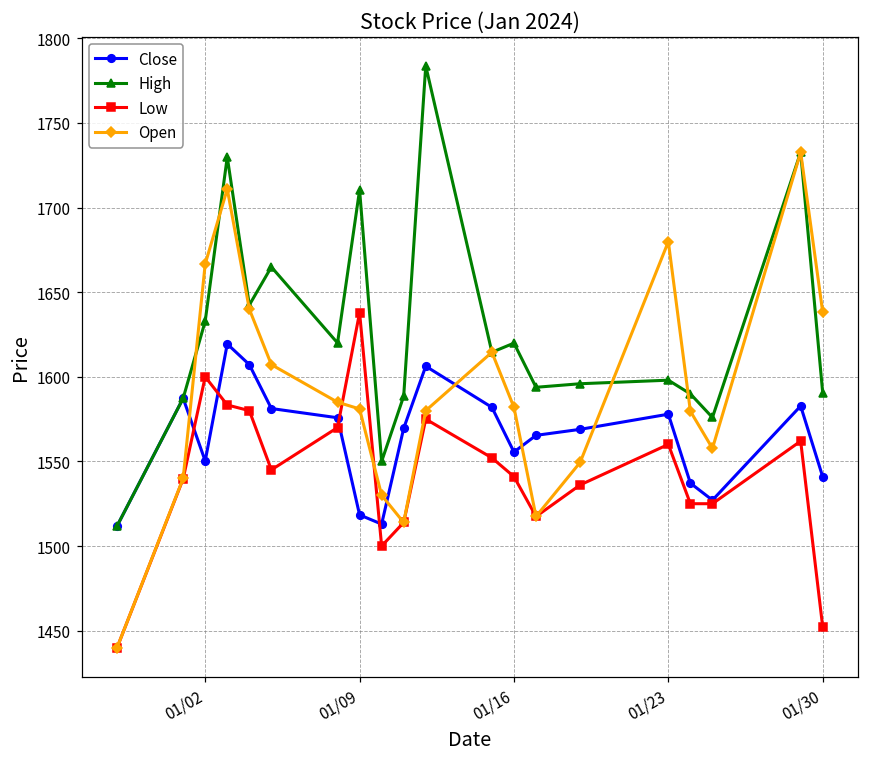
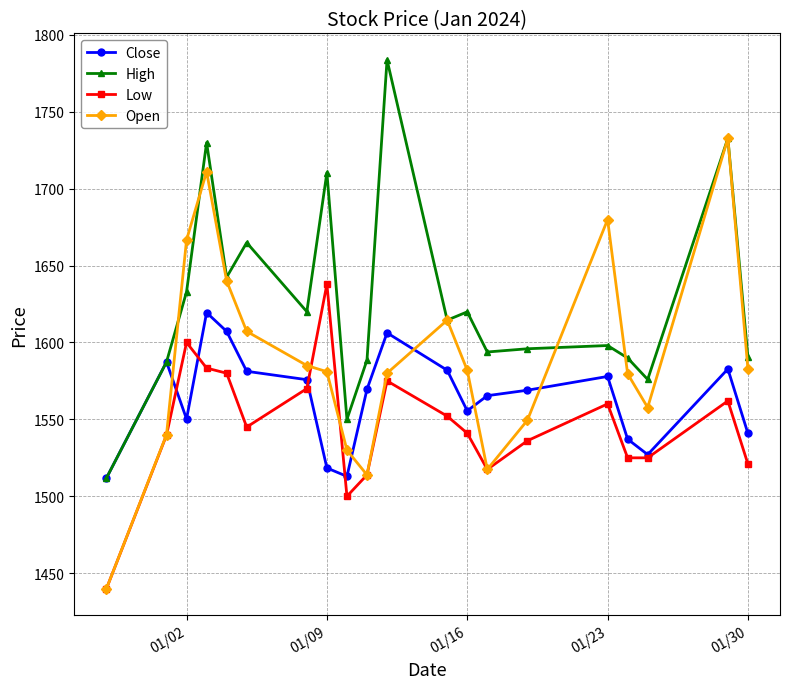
Low, 01/30: 1452 -> 1521
Open, 01/30: 1638 -> 1583
